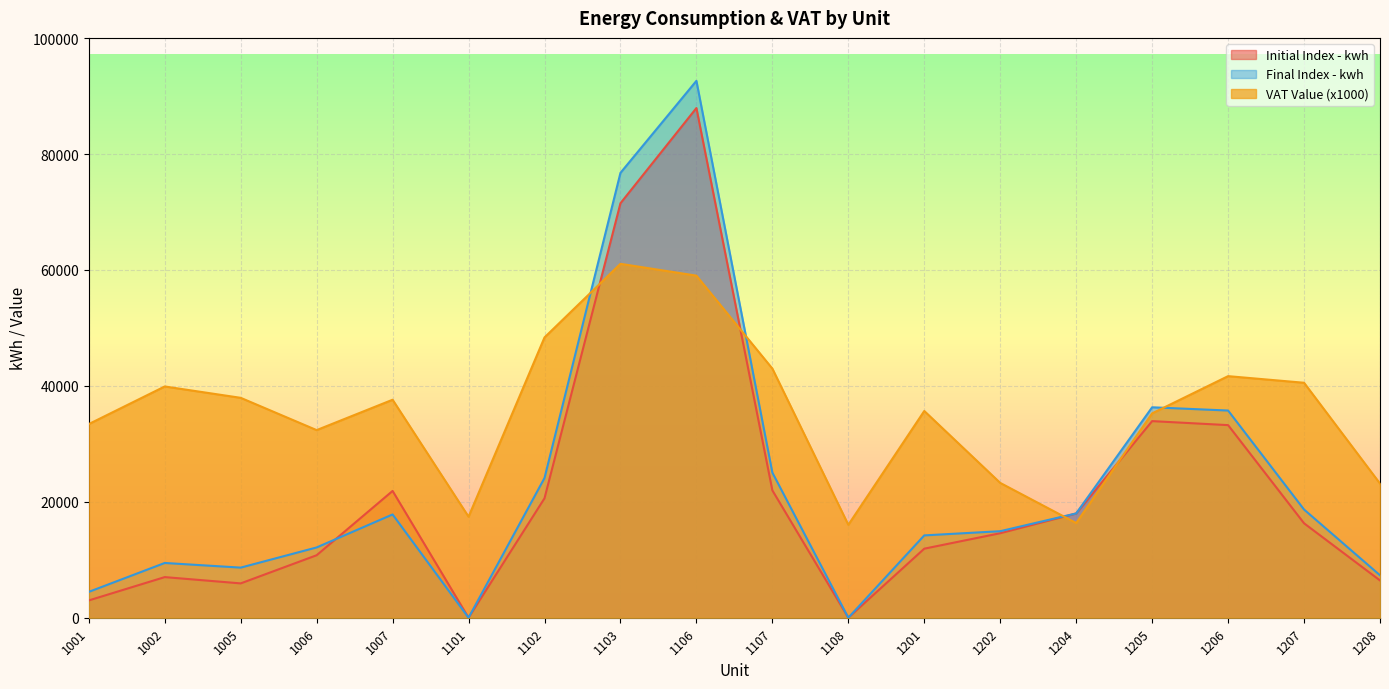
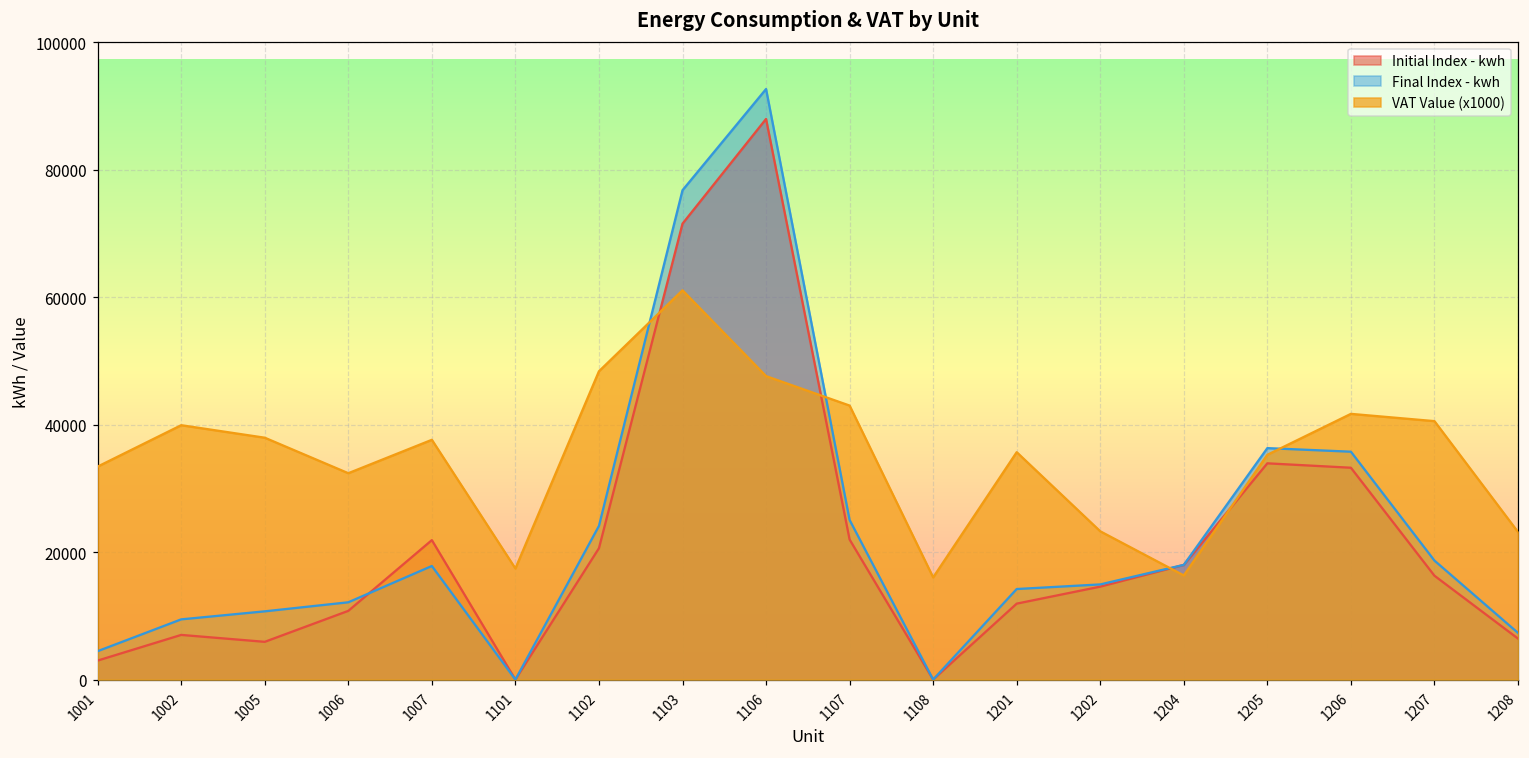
Final Index - kwh, 1005: 9000 -> 11000
VAT Value (x1000), 1106: 59000 -> 48000
